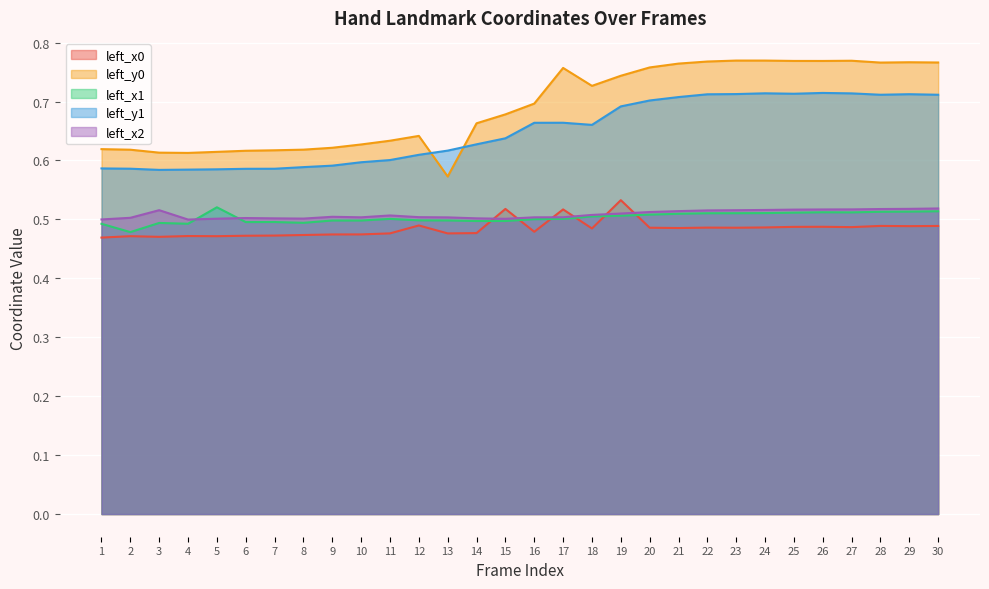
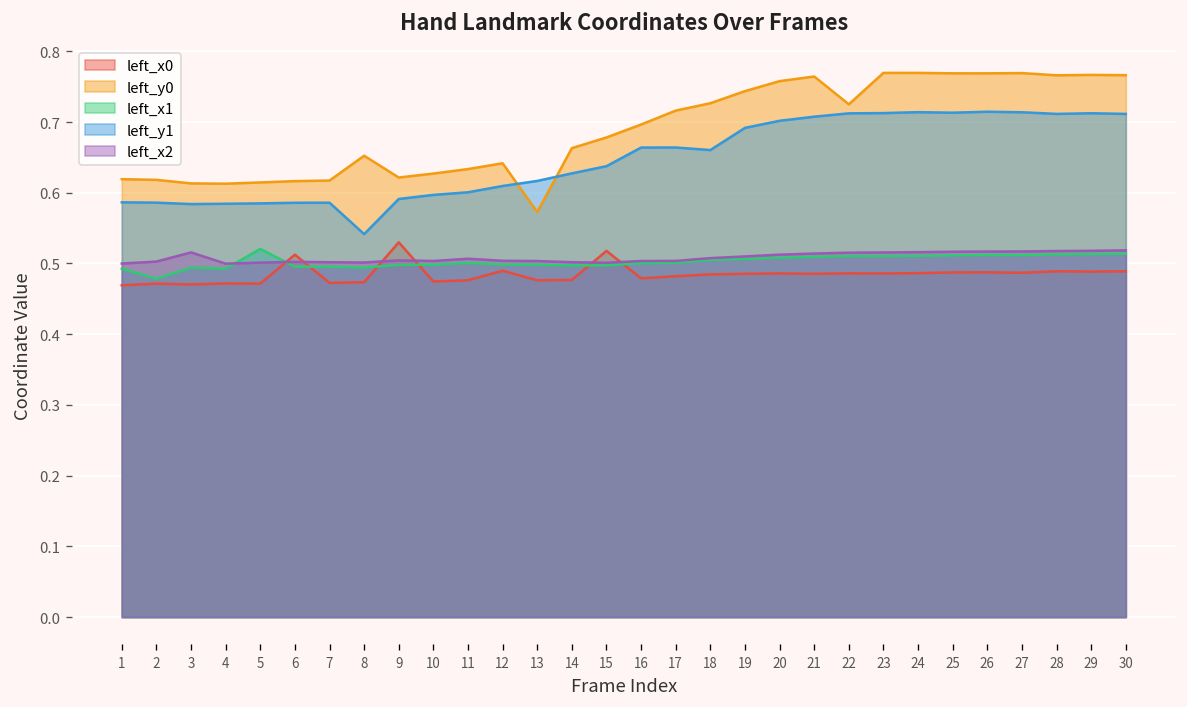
left_x0, 6: 0.47 -> 0.51
left_y0, 8: 0.62 -> 0.65
left_y1, 8: 0.59 -> 0.54
left_x0, 9: 0.47 -> 0.53
left_x0, 17: 0.52 -> 0.48
left_y0, 17: 0.76 -> 0.72
left_x0, 19: 0.53 -> 0.49
left_y0, 22: 0.77 -> 0.73
